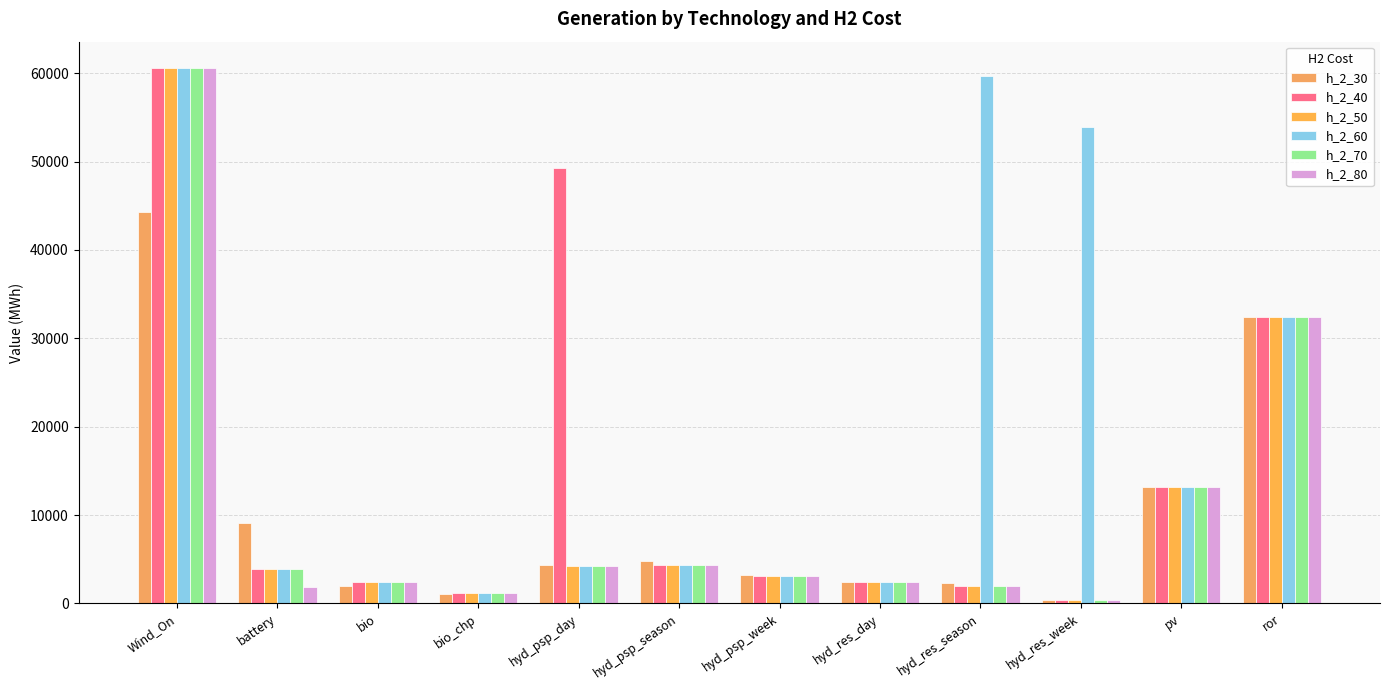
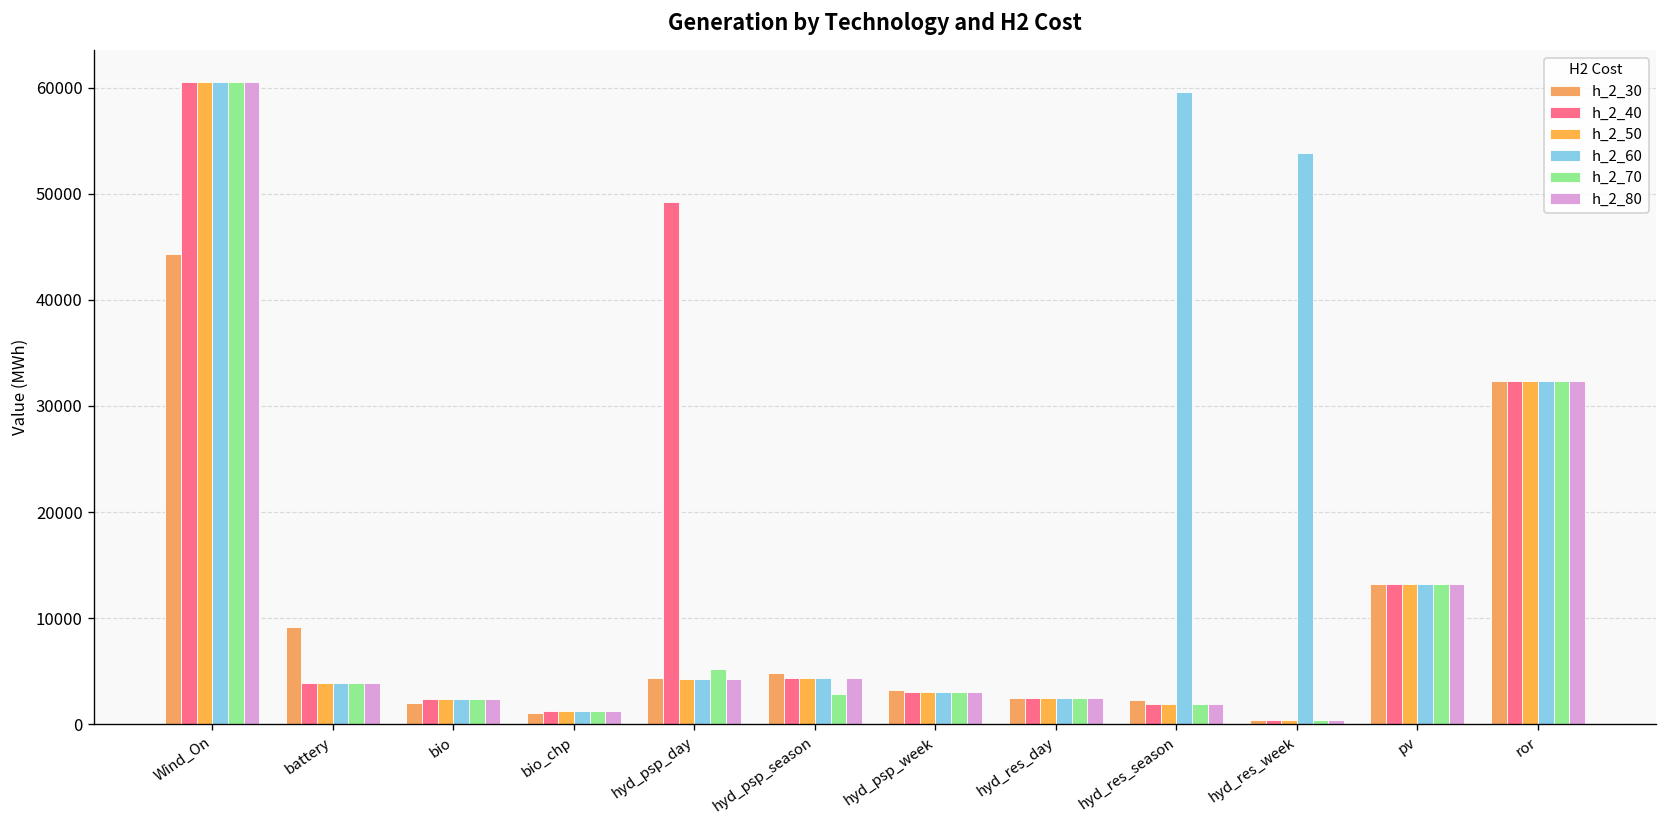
h_2_80, battery: 2000 -> 4000
h_2_70, hyd_psp_day: 4000 -> 5000
h_2_70, hyd_psp_season: 4000 -> 3000
